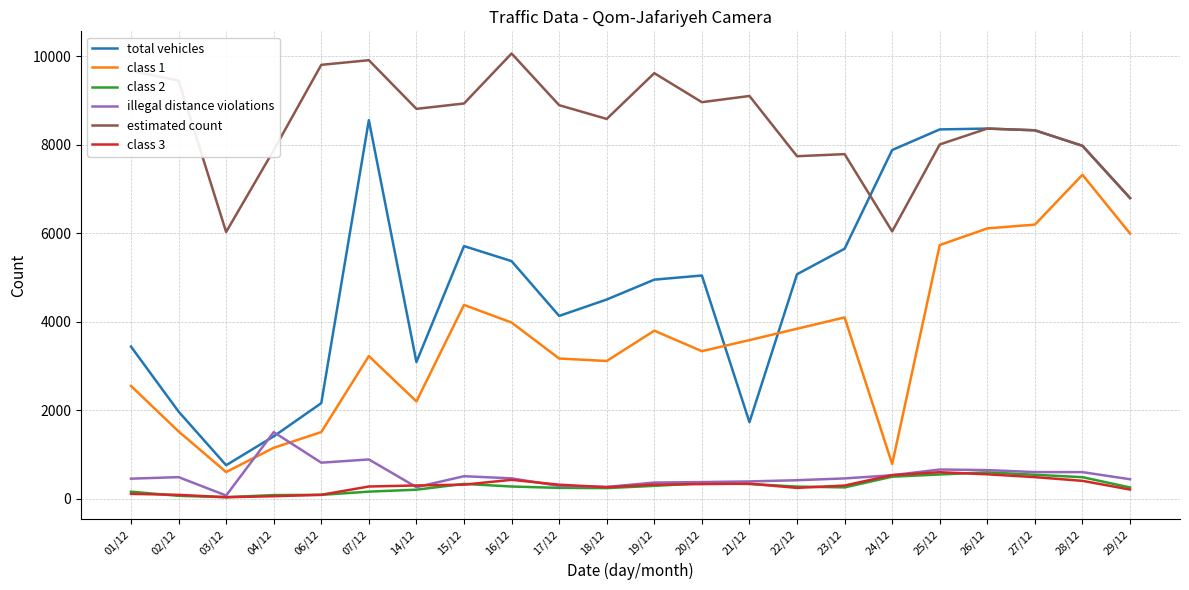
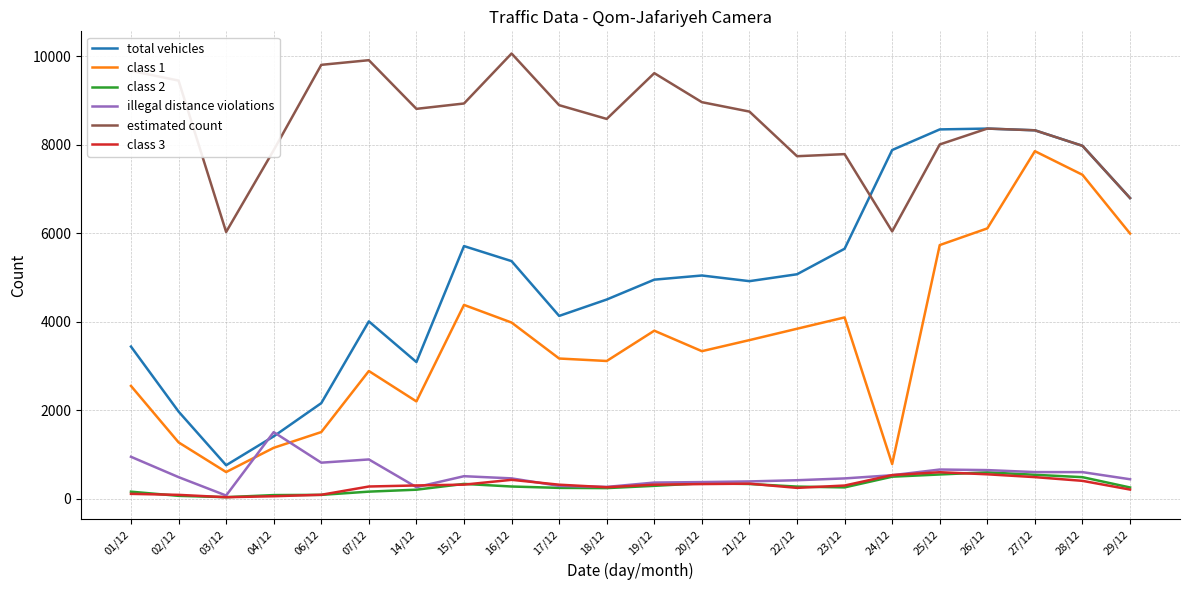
illegal distance violations, 01/12: 500 -> 900
class 1, 02/12: 1500 -> 1300
total vehicles, 07/12: 8600 -> 4000
class 1, 07/12: 3200 -> 2900
total vehicles, 21/12: 1700 -> 4900
estimated count, 21/12: 9100 -> 8800
class 1, 27/12: 6200 -> 7900
